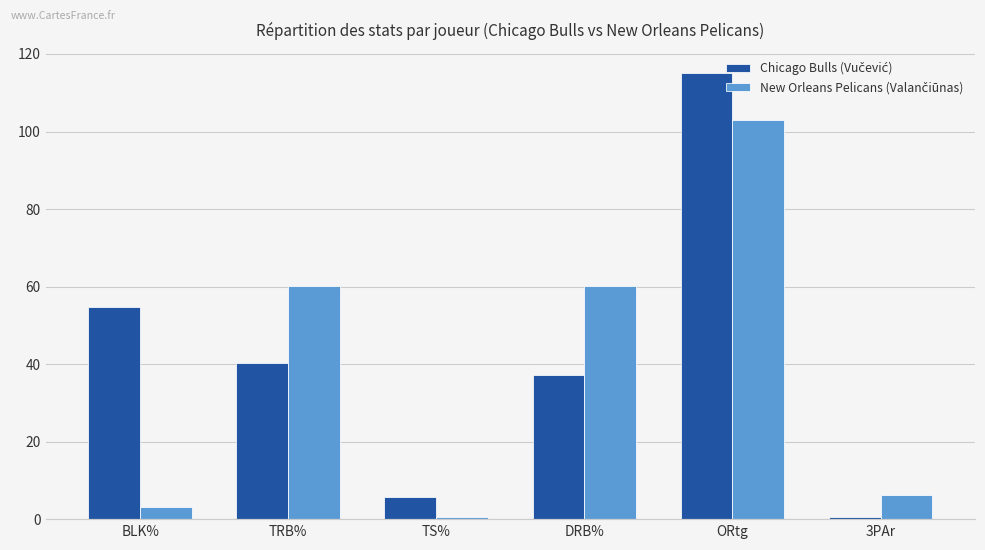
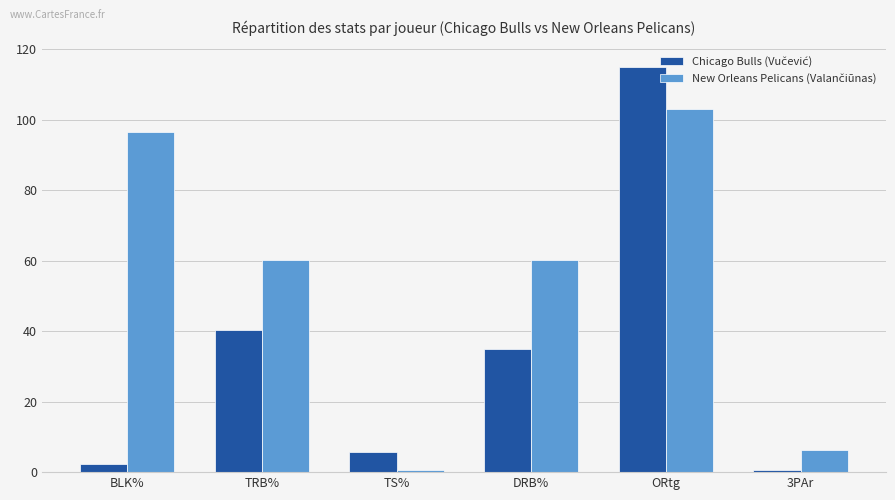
Chicago Bulls (Vučević), BLK%: 55 -> 2
New Orleans Pelicans (Valančiūnas), BLK%: 3 -> 97
Chicago Bulls (Vučević), DRB%: 37 -> 35
